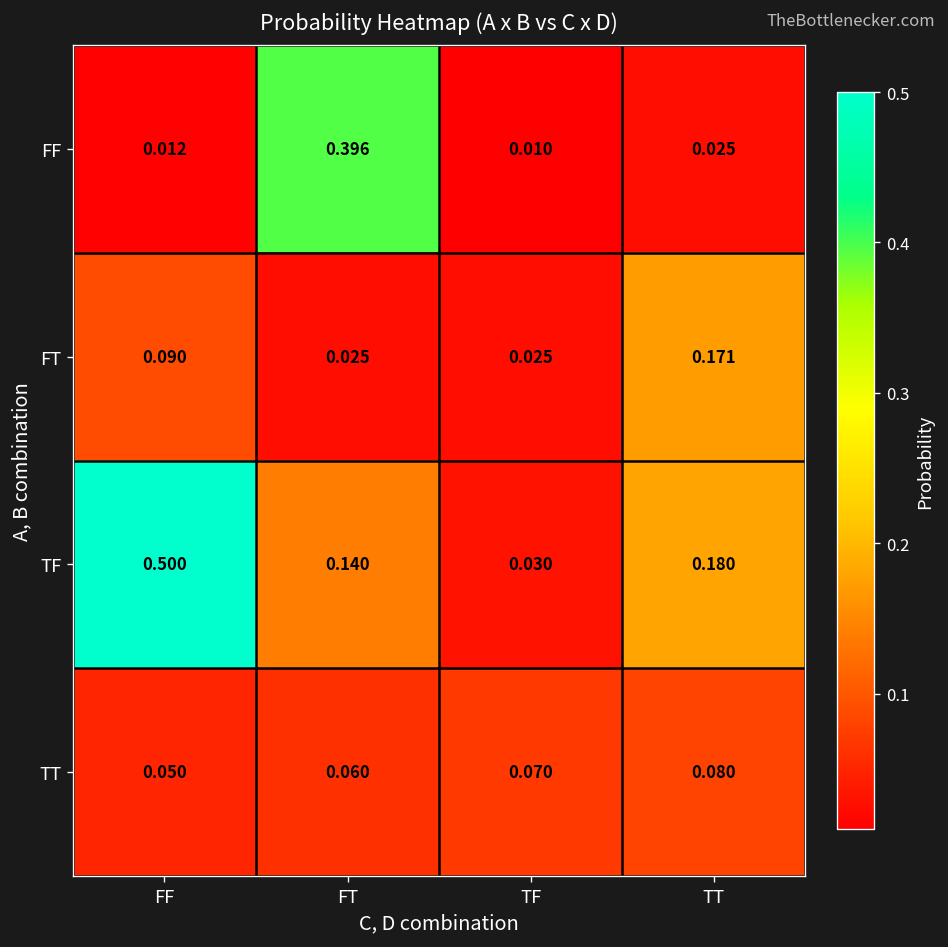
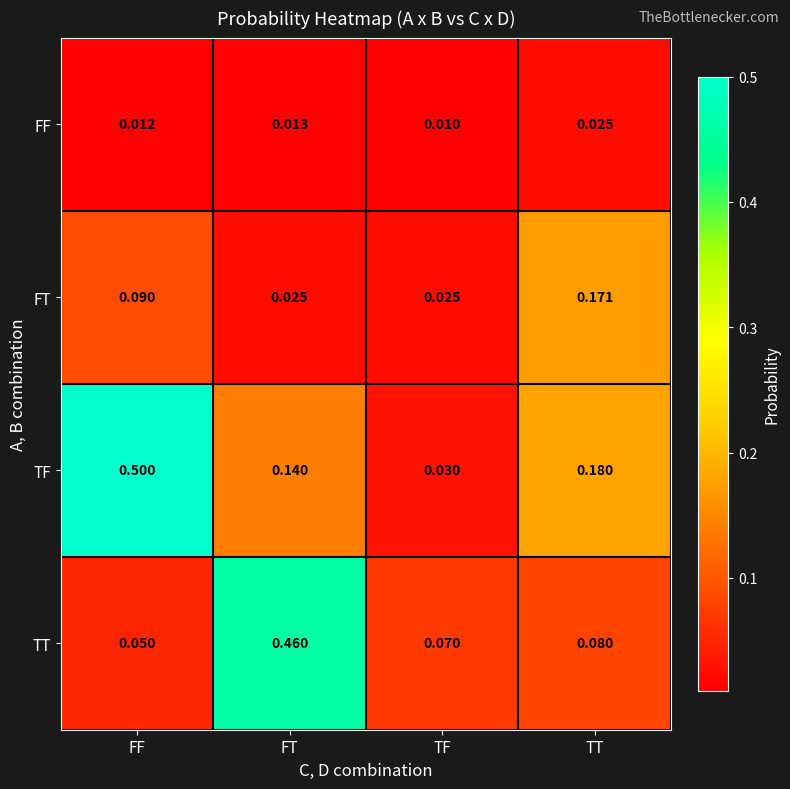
FF, FT: 0.396 -> 0.013
TT, FT: 0.060 -> 0.460
